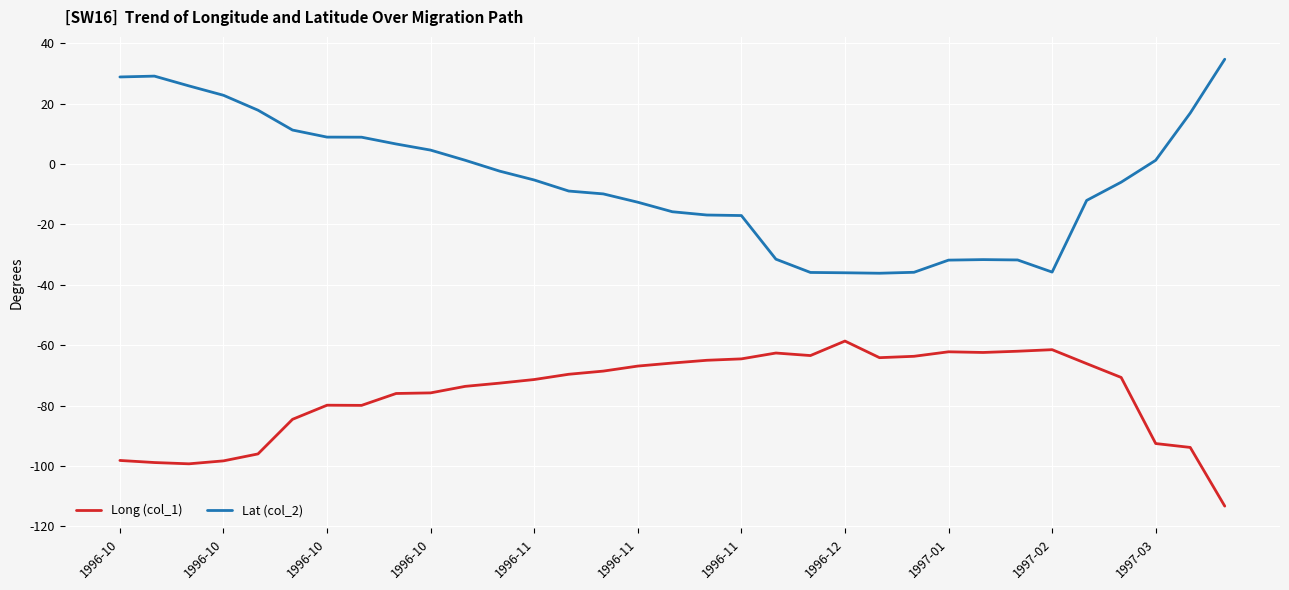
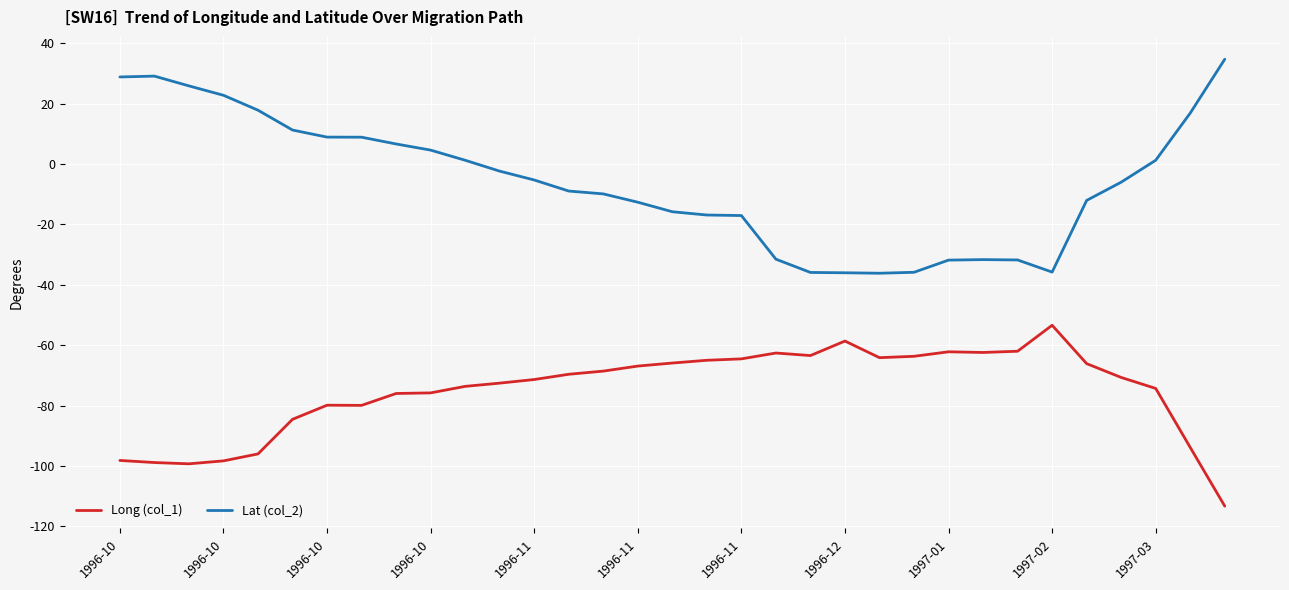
Long (col_1), 1997-02: -61 -> -53
Long (col_1), 1997-03: -93 -> -74
